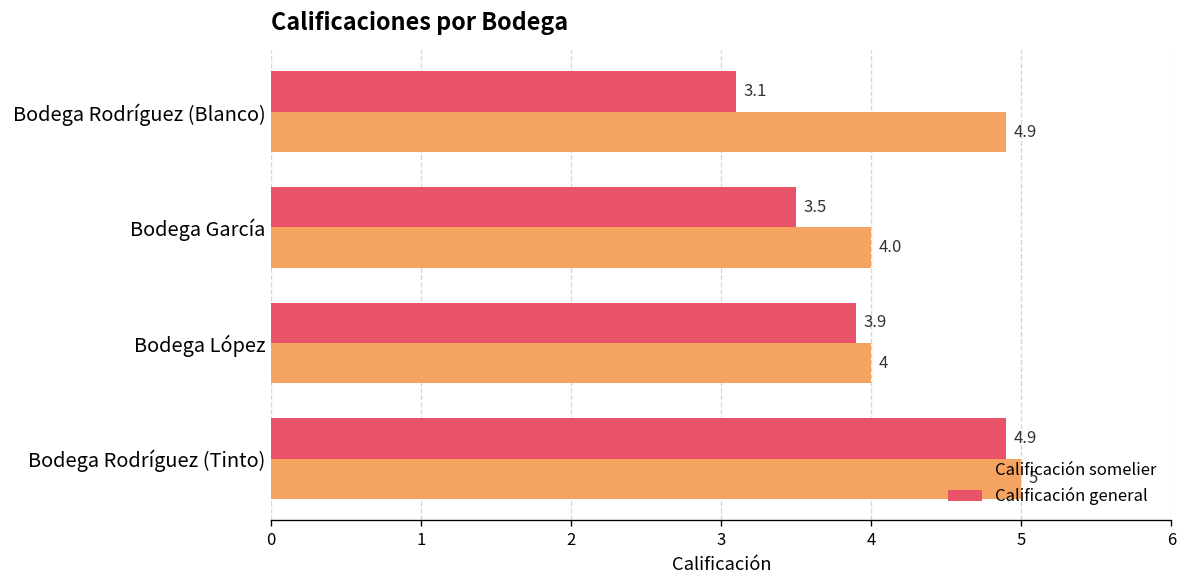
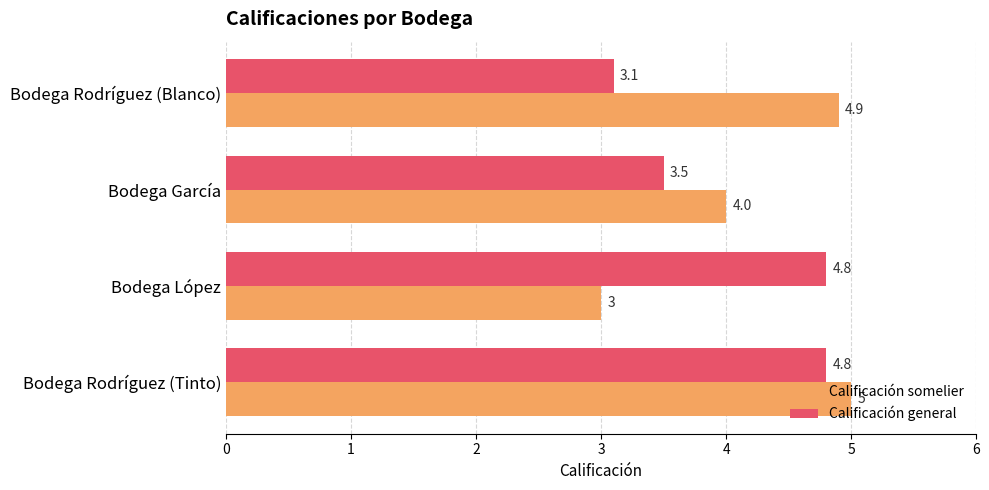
Calificación general, Bodega López: 3.9 -> 4.8
Calificación somelier, Bodega López: 4 -> 3
Calificación general, Bodega Rodríguez (Tinto): 4.9 -> 4.8
